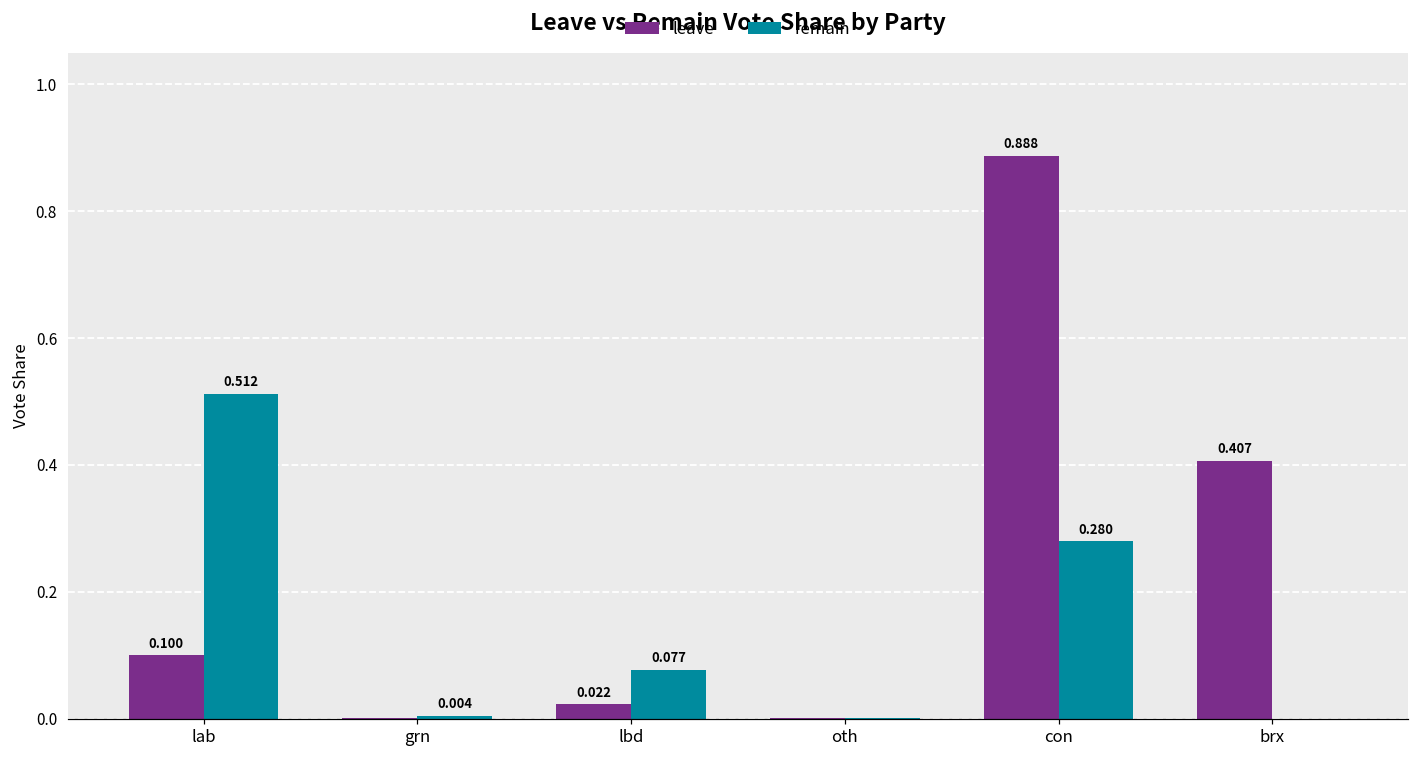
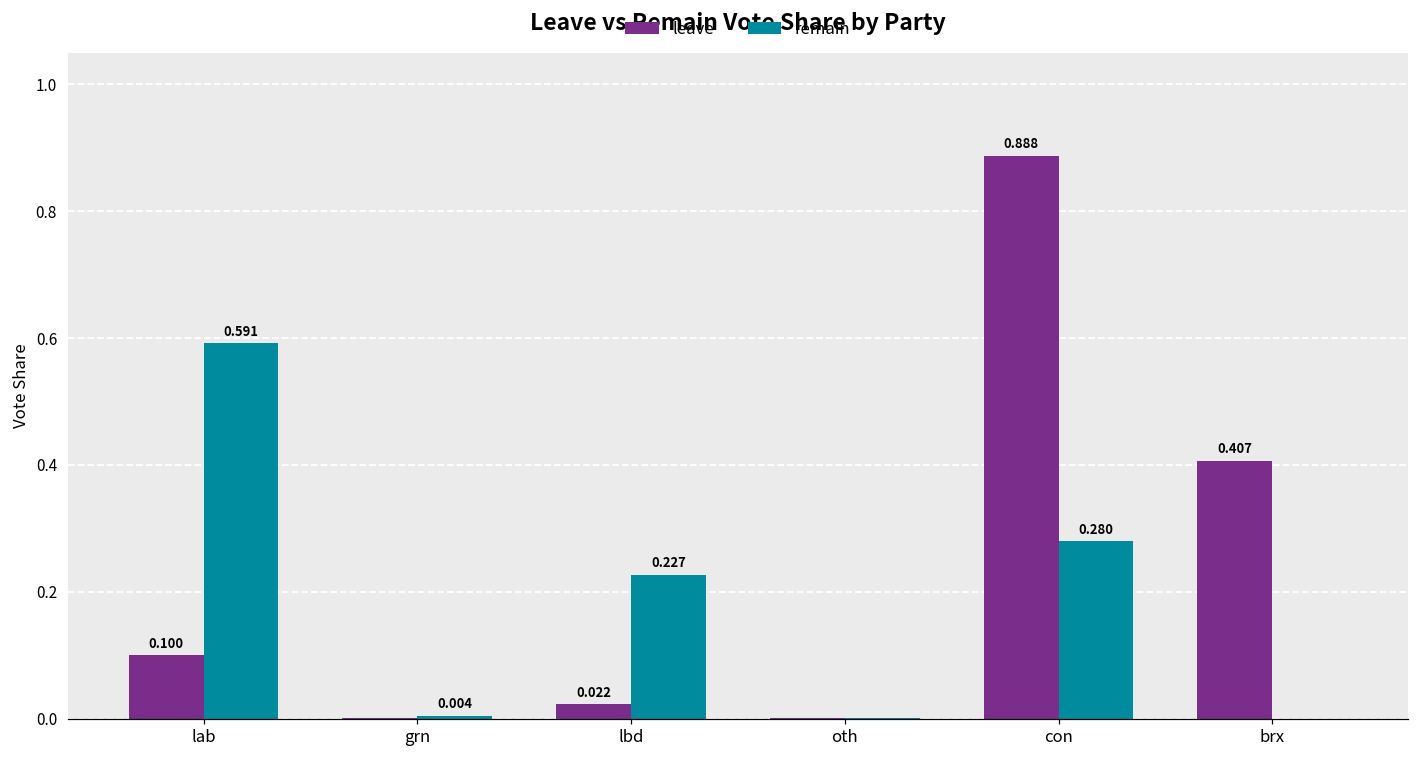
remain, lab: 0.512 -> 0.591
remain, lbd: 0.077 -> 0.227
